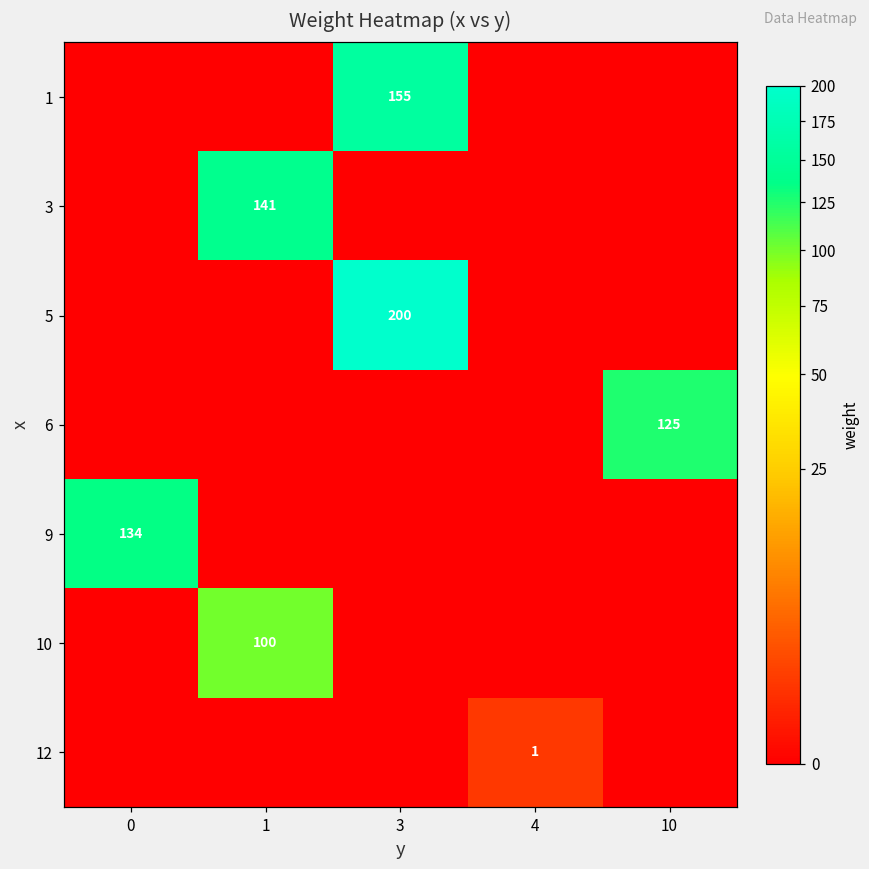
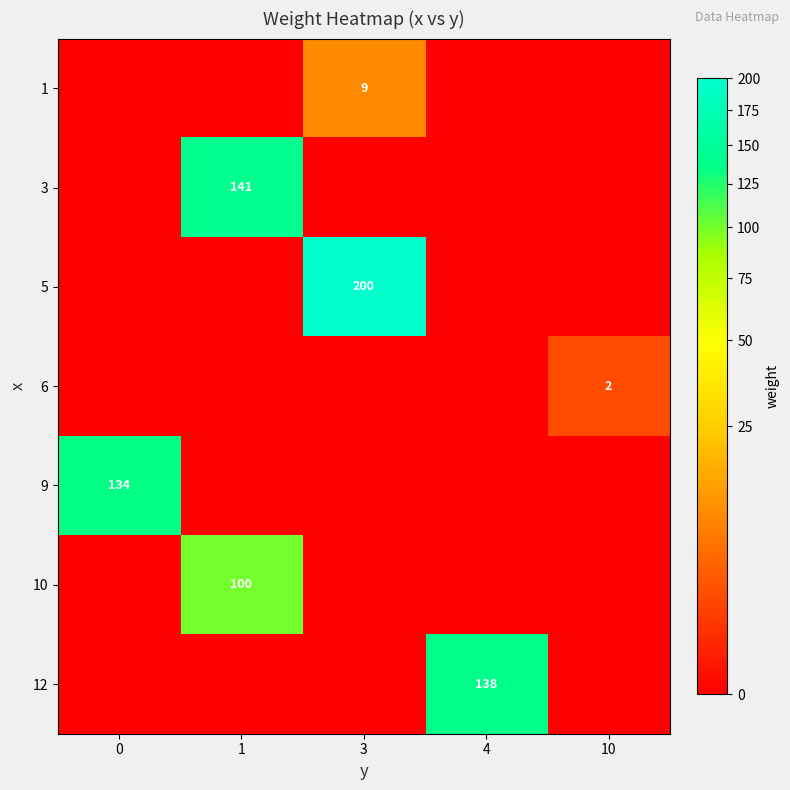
1, 3: 155 -> 9
6, 10: 125 -> 2
12, 4: 1 -> 138
